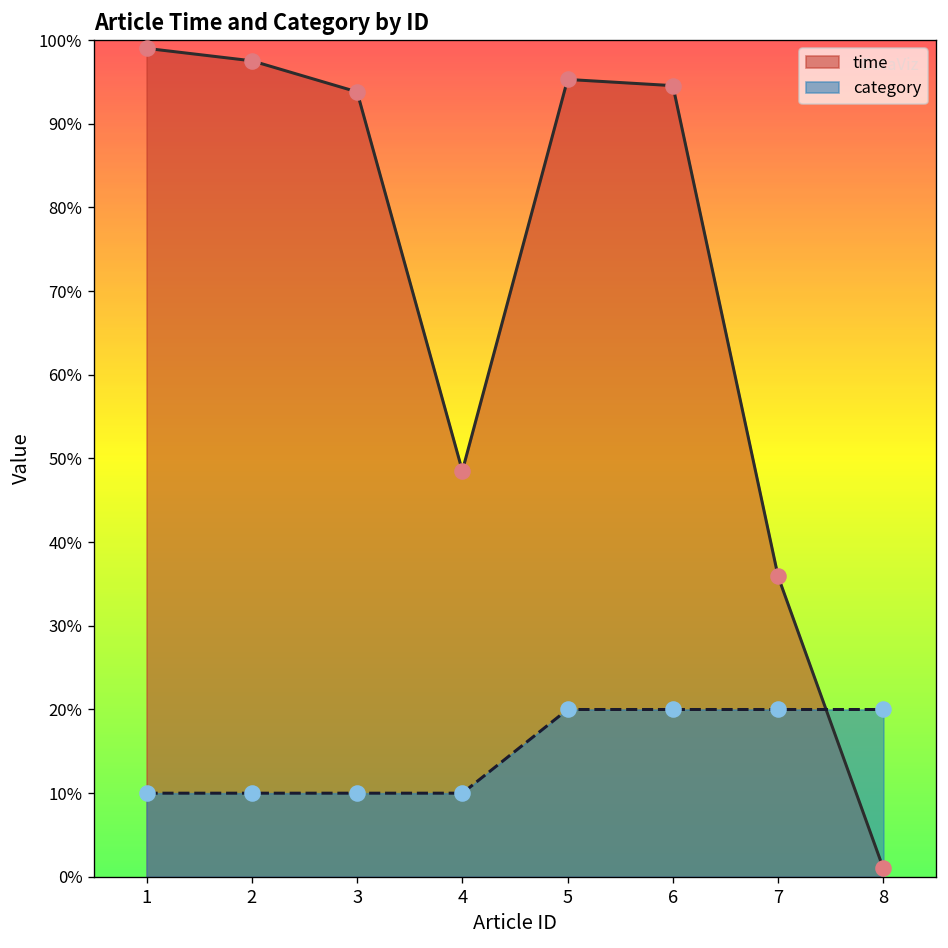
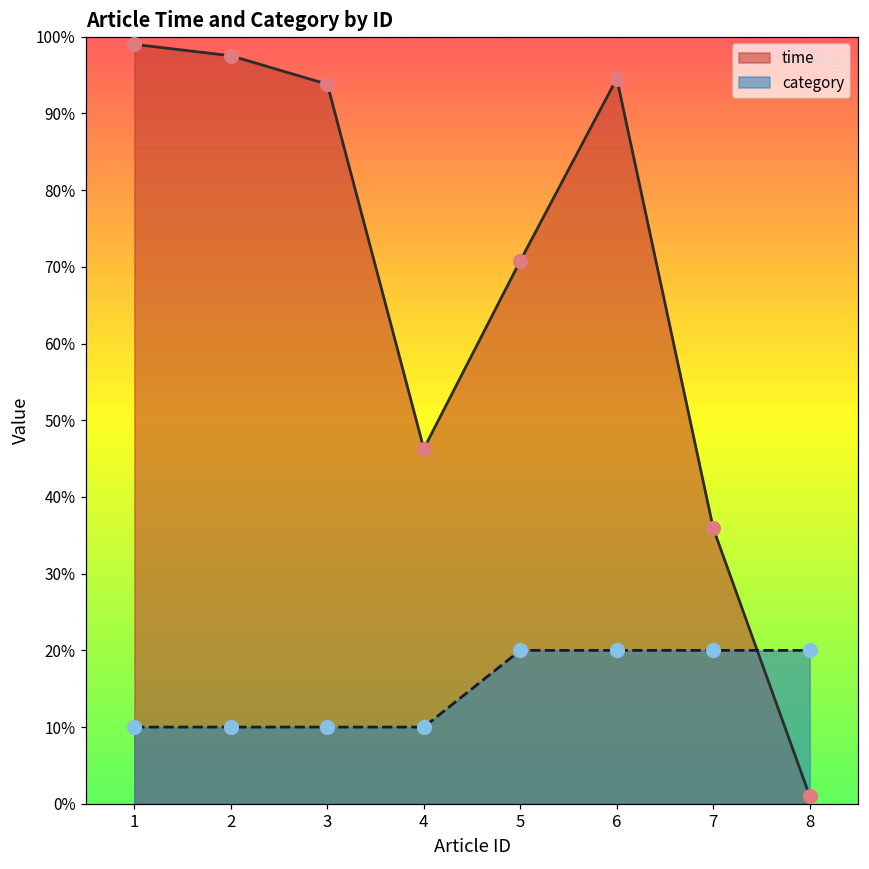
time, 4: 49% -> 46%
time, 5: 95% -> 71%
